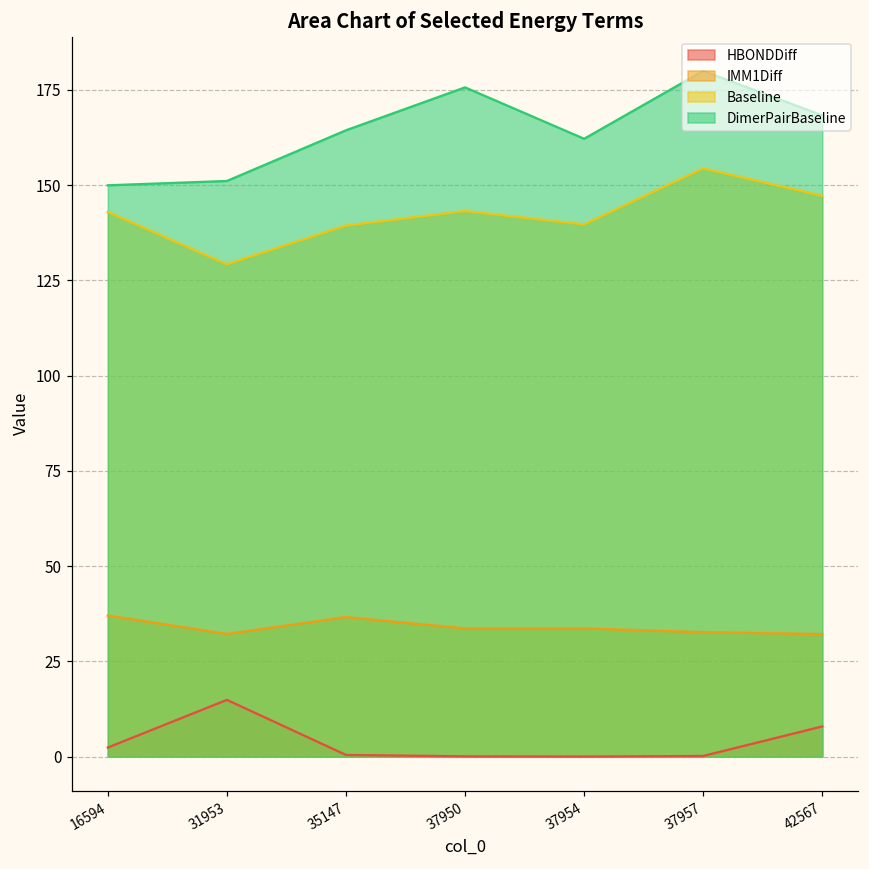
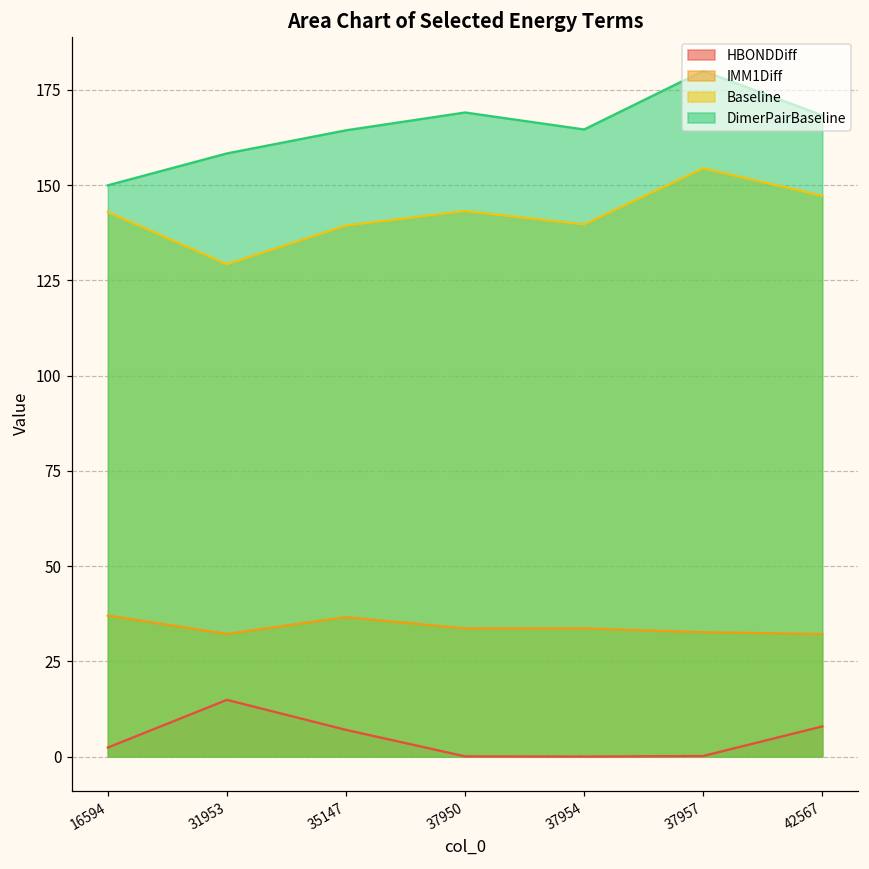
DimerPairBaseline, 31953: 151 -> 158
HBONDDiff, 35147: 0 -> 7
DimerPairBaseline, 37950: 176 -> 169
DimerPairBaseline, 37954: 162 -> 165
